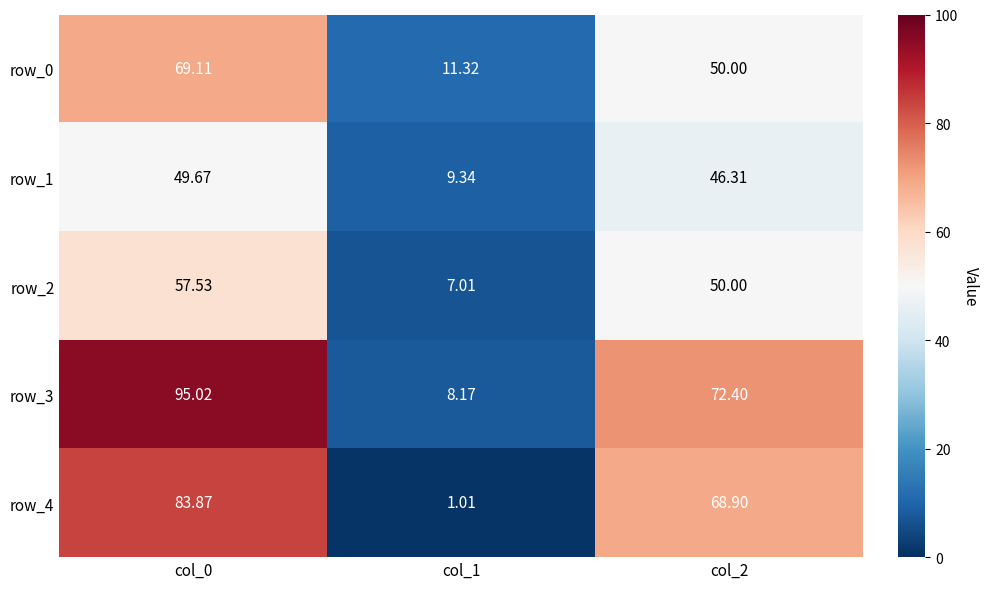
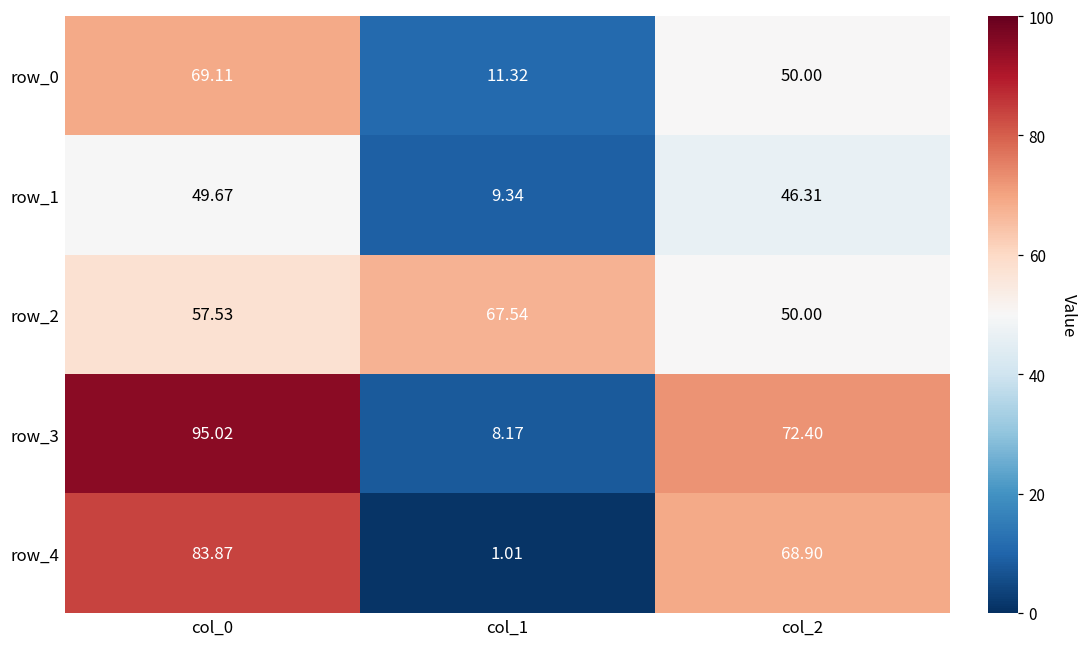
row_2, col_1: 7.01 -> 67.54
